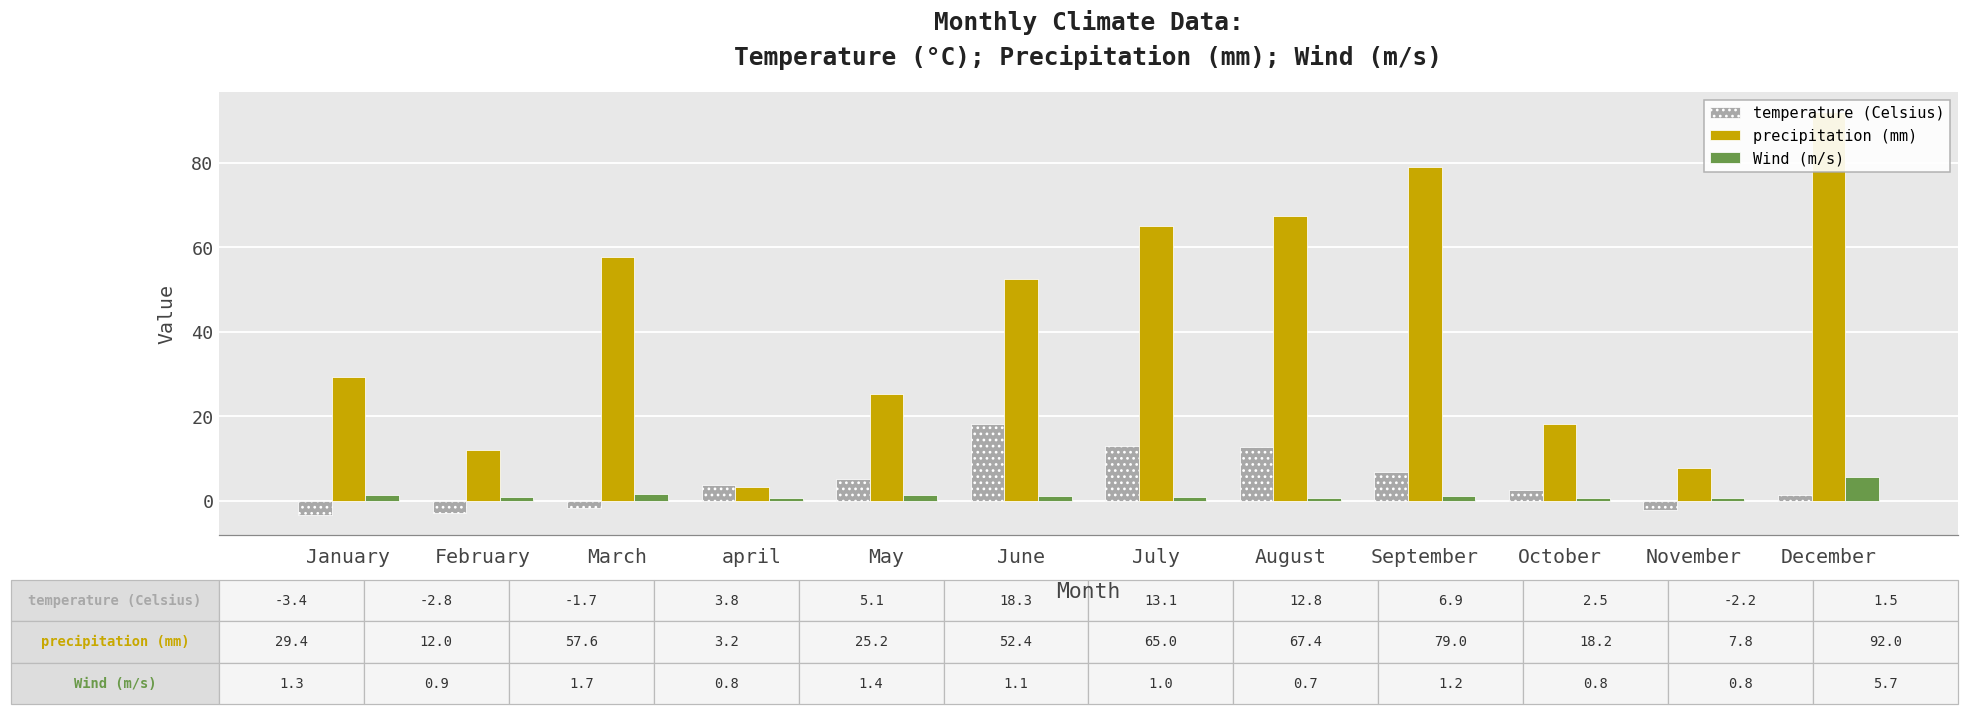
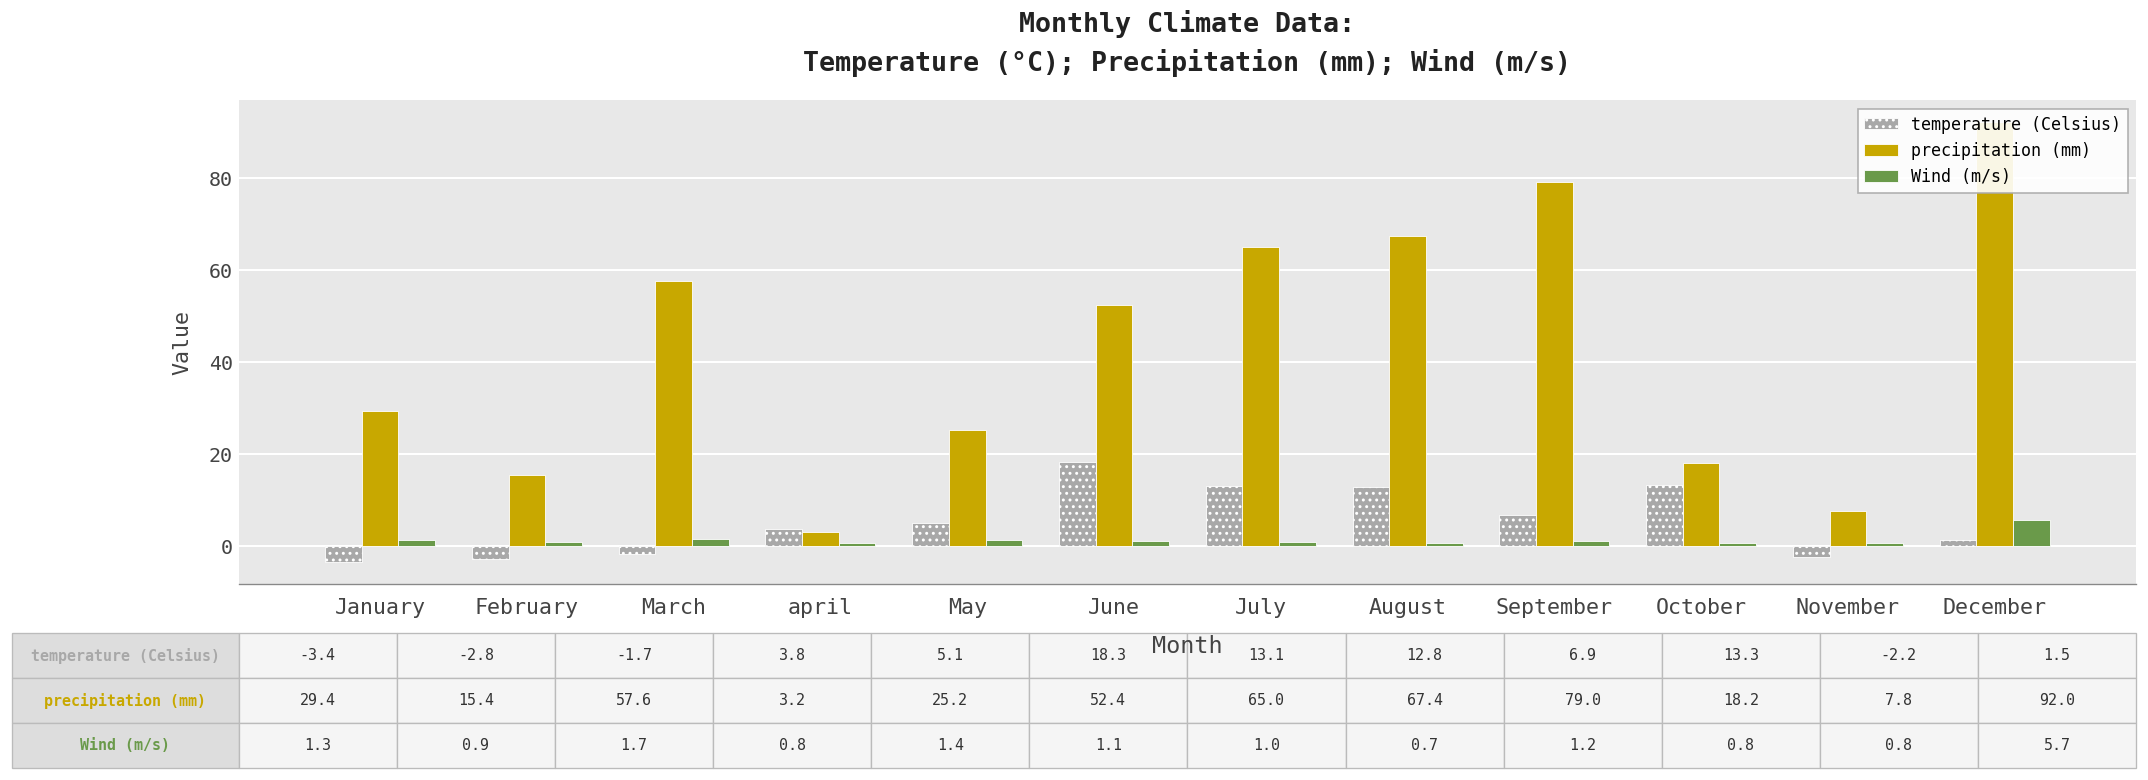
precipitation (mm), February: 12.0 -> 15.4
temperature (Celsius), October: 2.5 -> 13.3
